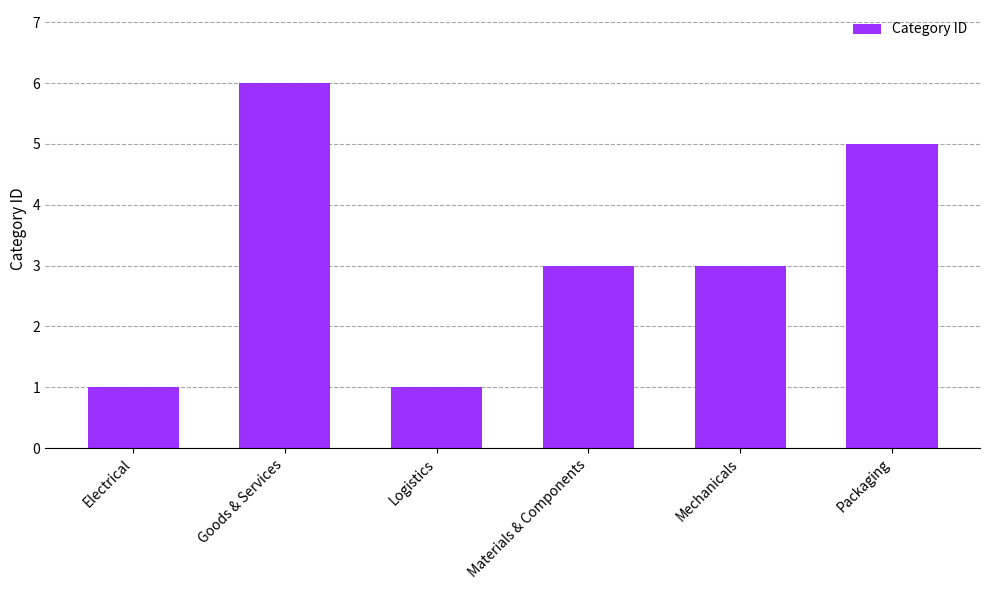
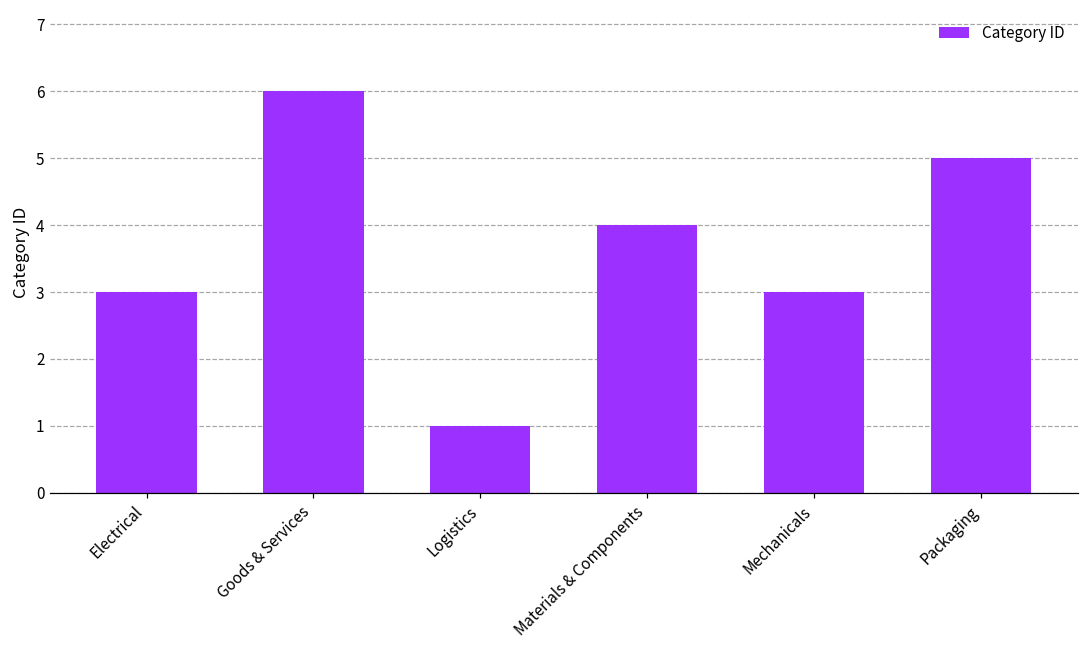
Electrical: 1 -> 3
Materials & Components: 3 -> 4
